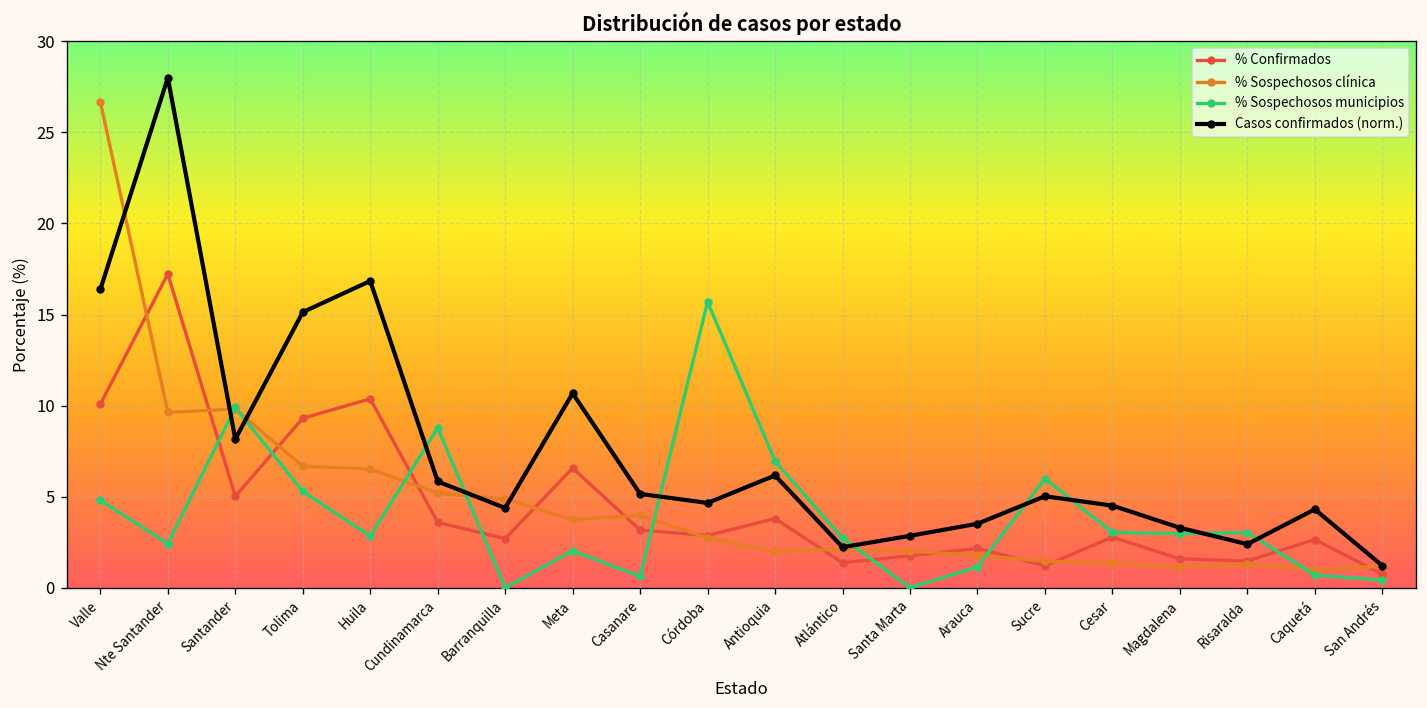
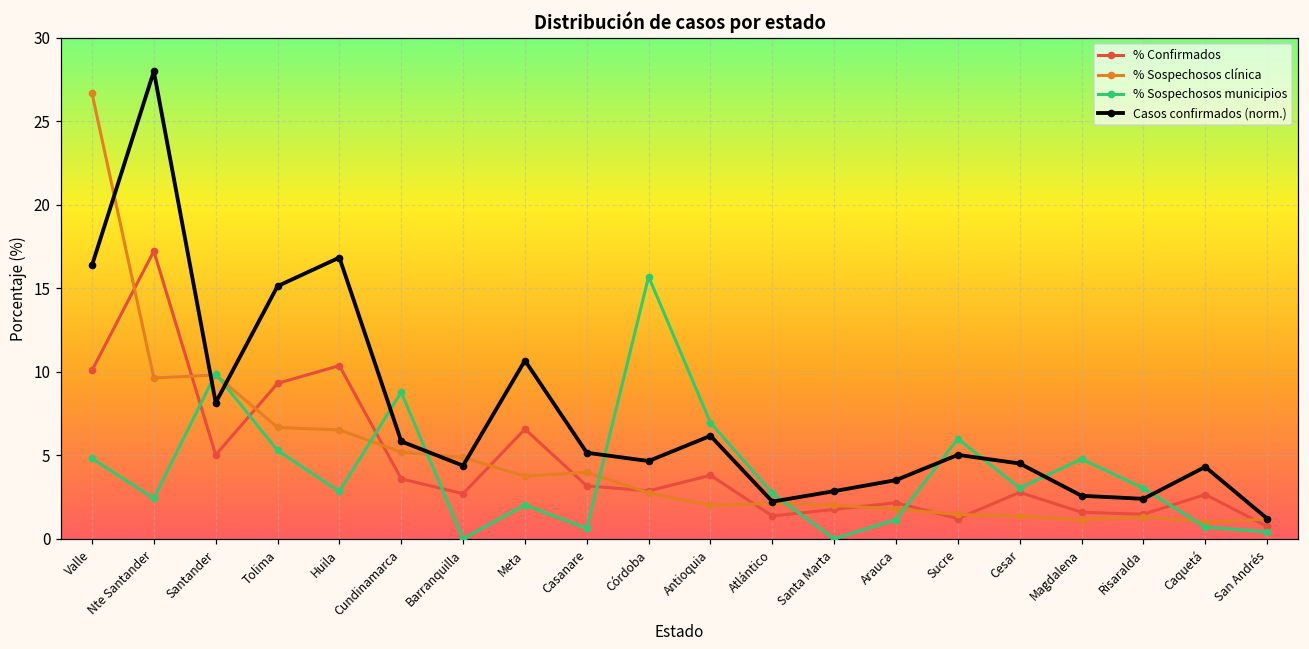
% Sospechosos municipios, Magdalena: 3.0 -> 4.8
Casos confirmados (norm.), Magdalena: 3.3 -> 2.6
